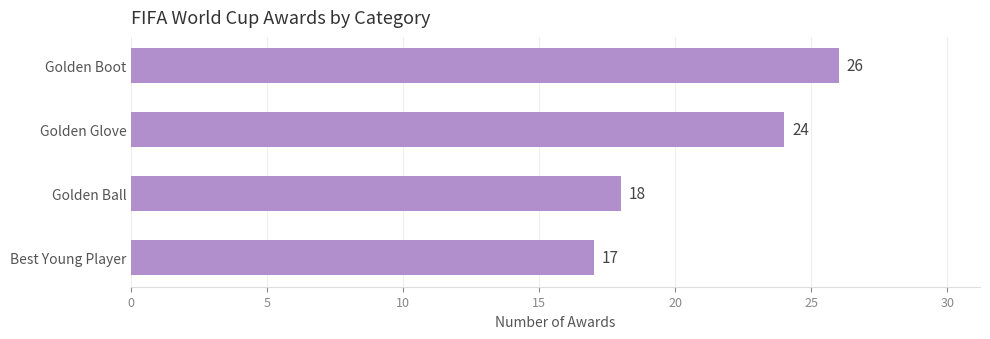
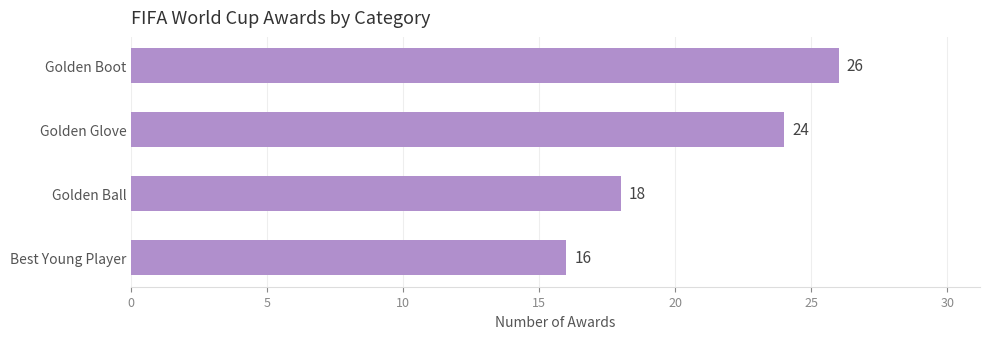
Best Young Player: 17 -> 16
